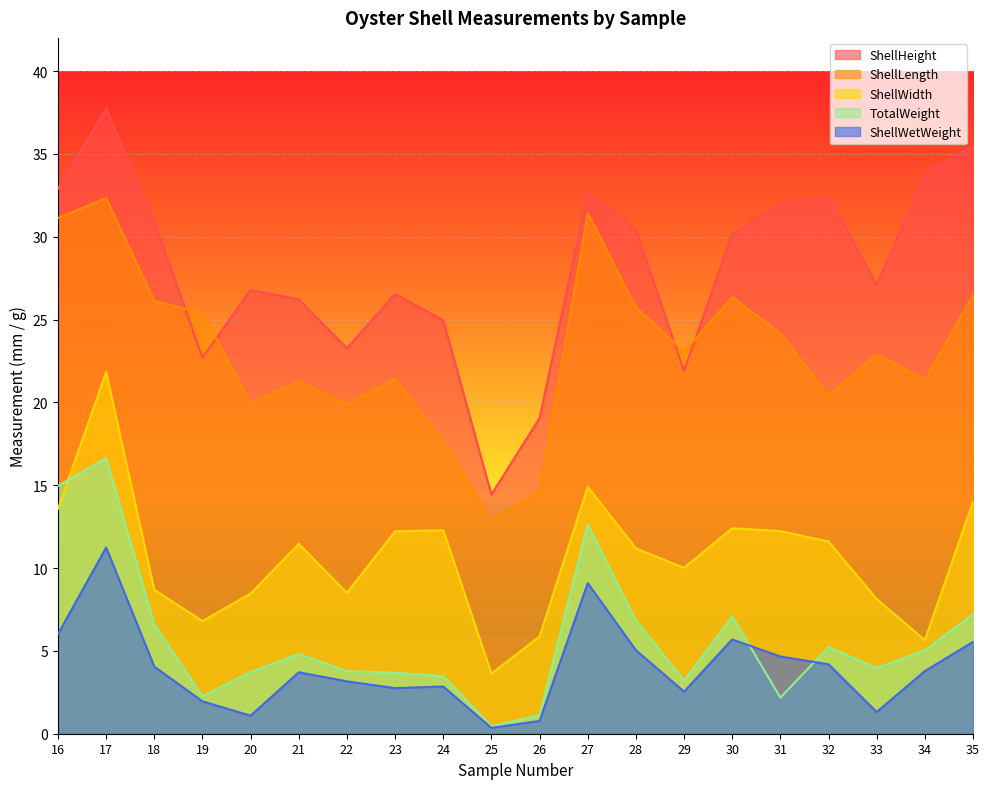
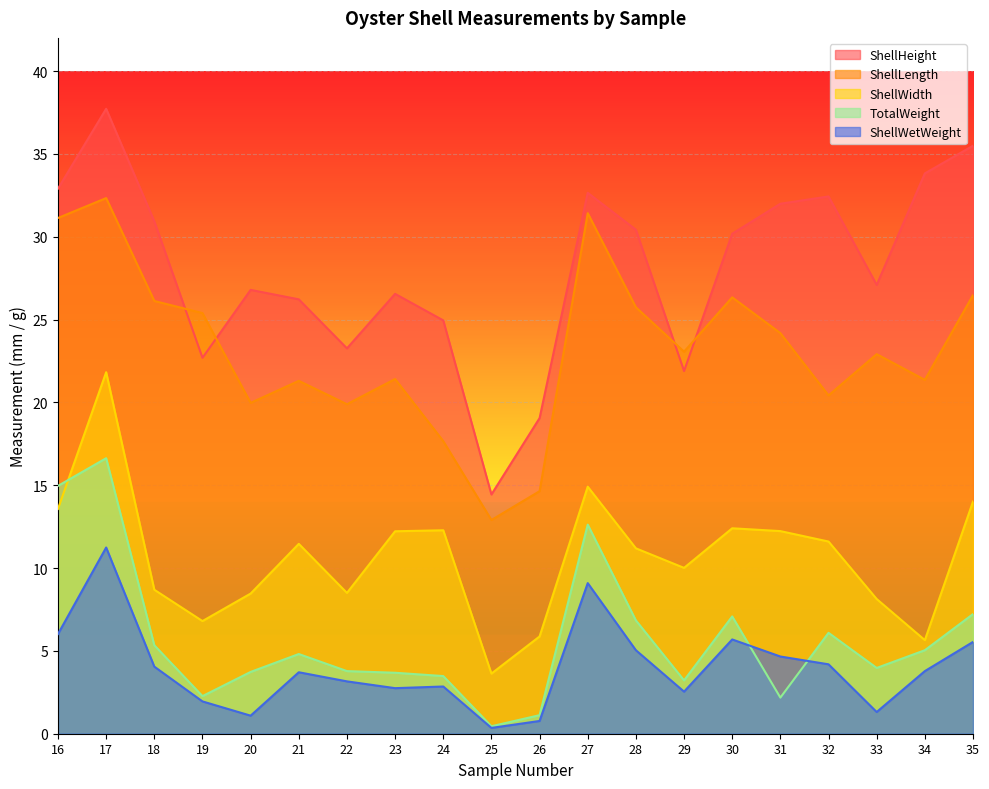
TotalWeight, 18: 6.6 -> 5.3
TotalWeight, 32: 5.2 -> 6.1
